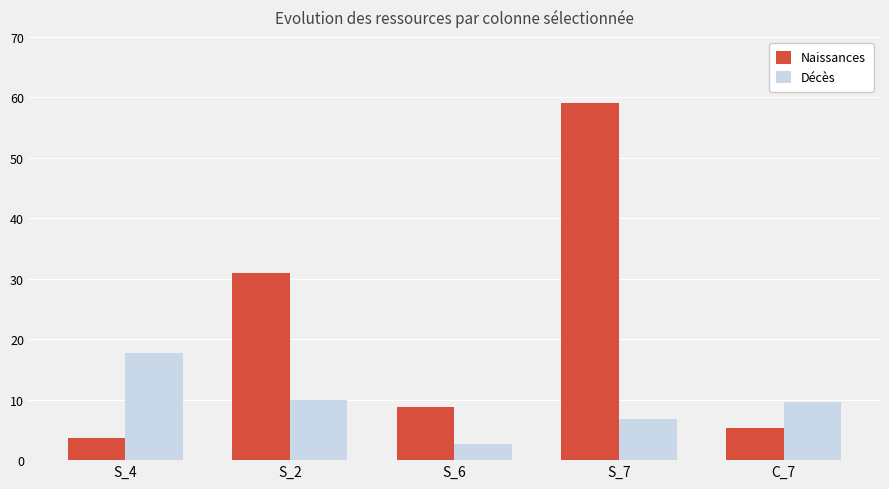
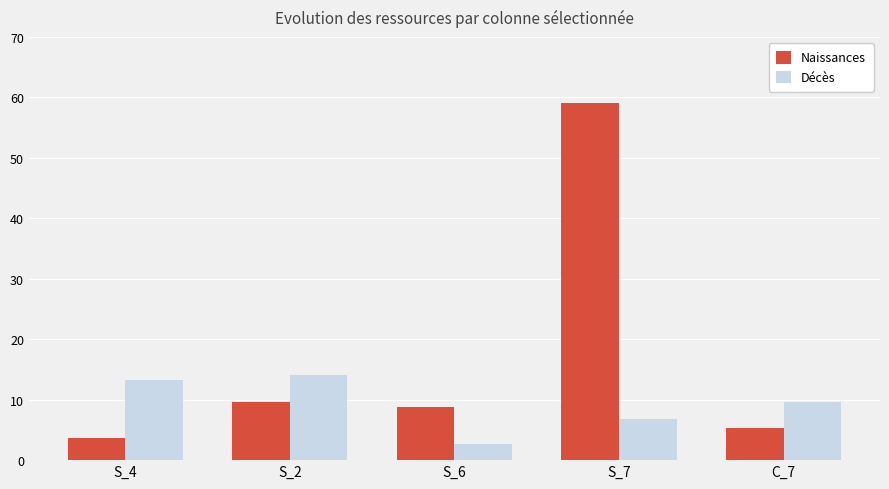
Décès, S_4: 18 -> 13
Naissances, S_2: 31 -> 10
Décès, S_2: 10 -> 14
